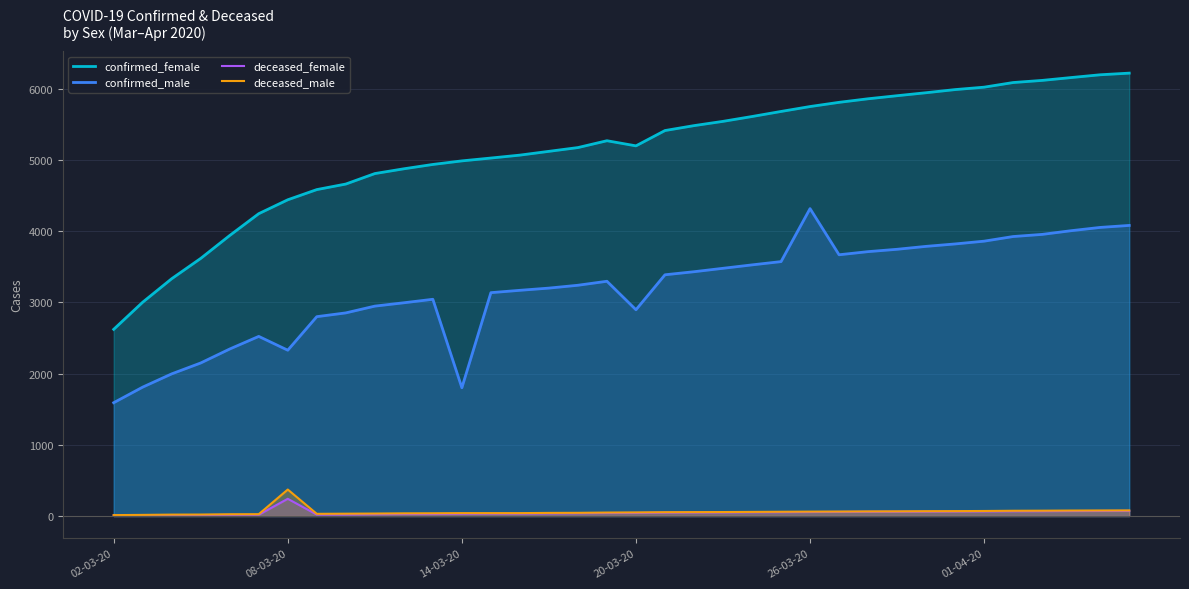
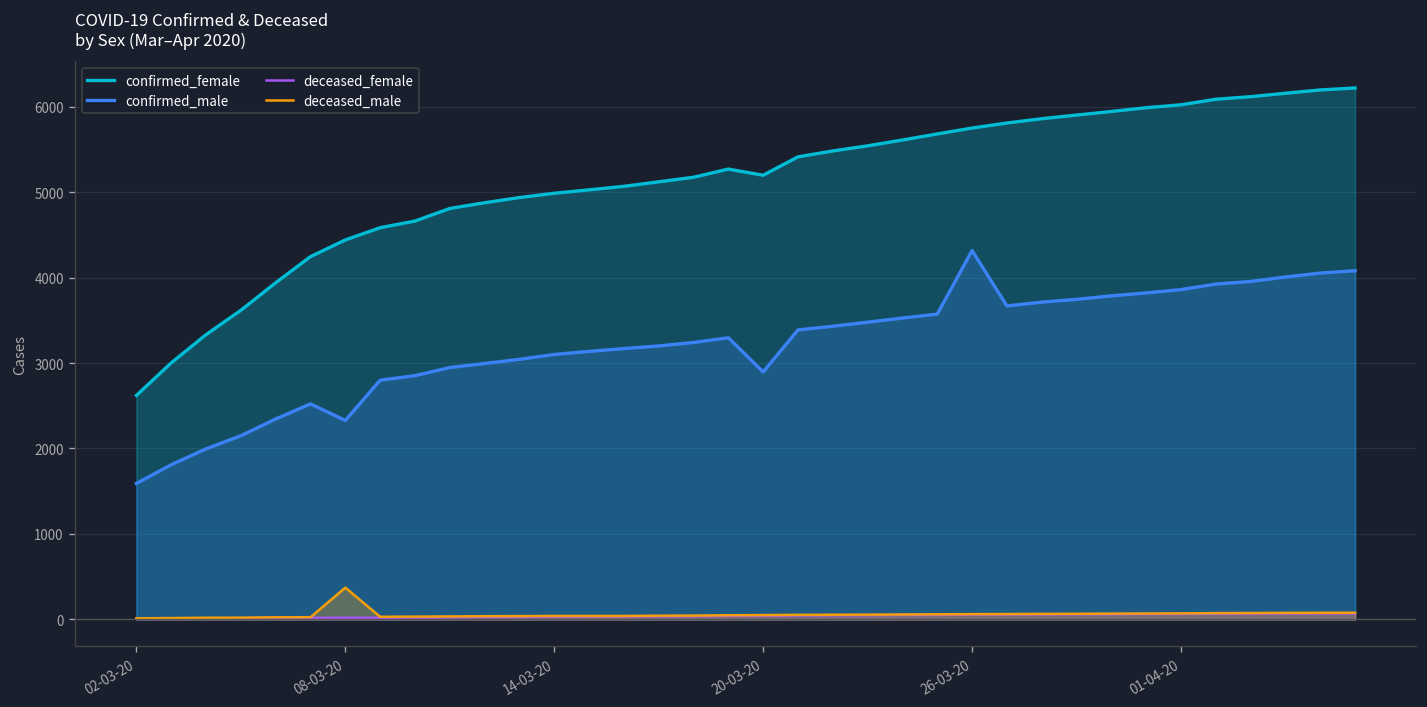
deceased_female, 08-03-20: 200 -> 0
confirmed_male, 14-03-20: 1800 -> 3100
